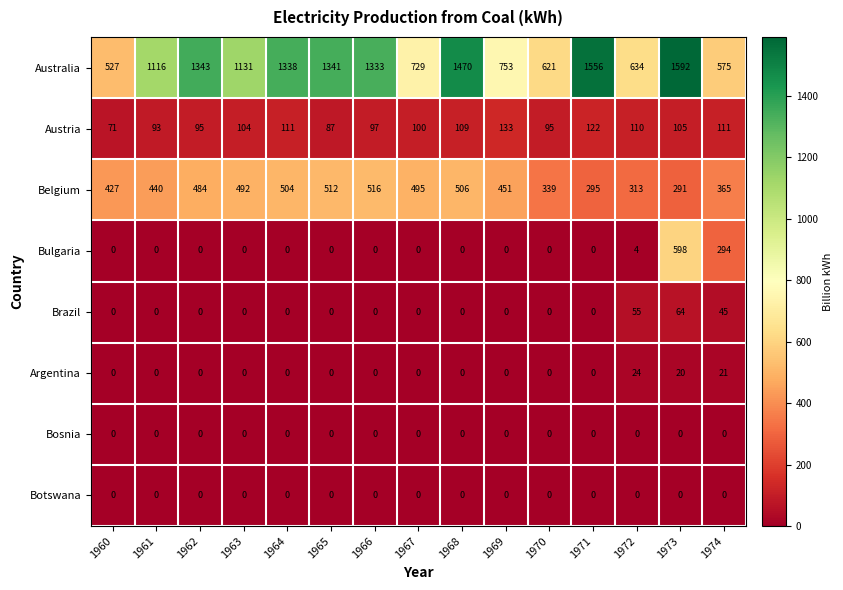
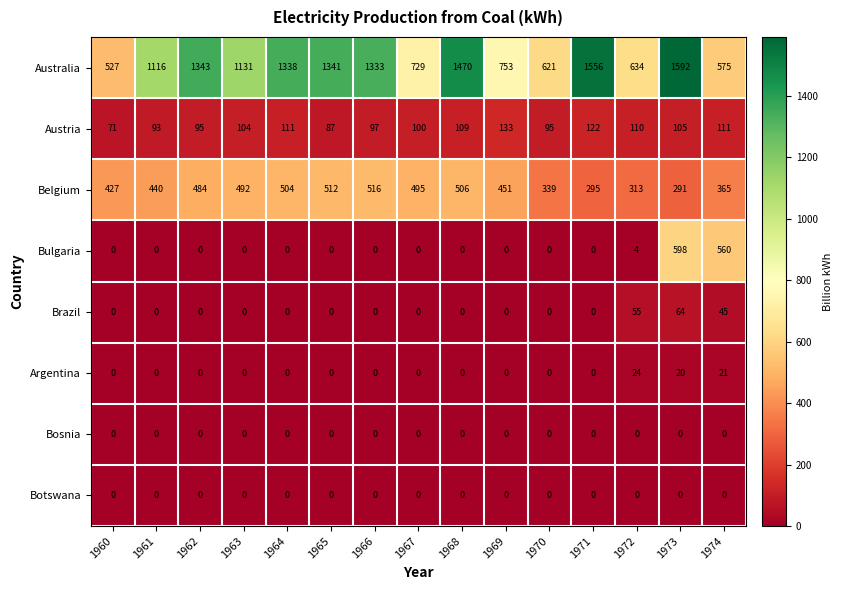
Bulgaria, 1974: 294 -> 560
